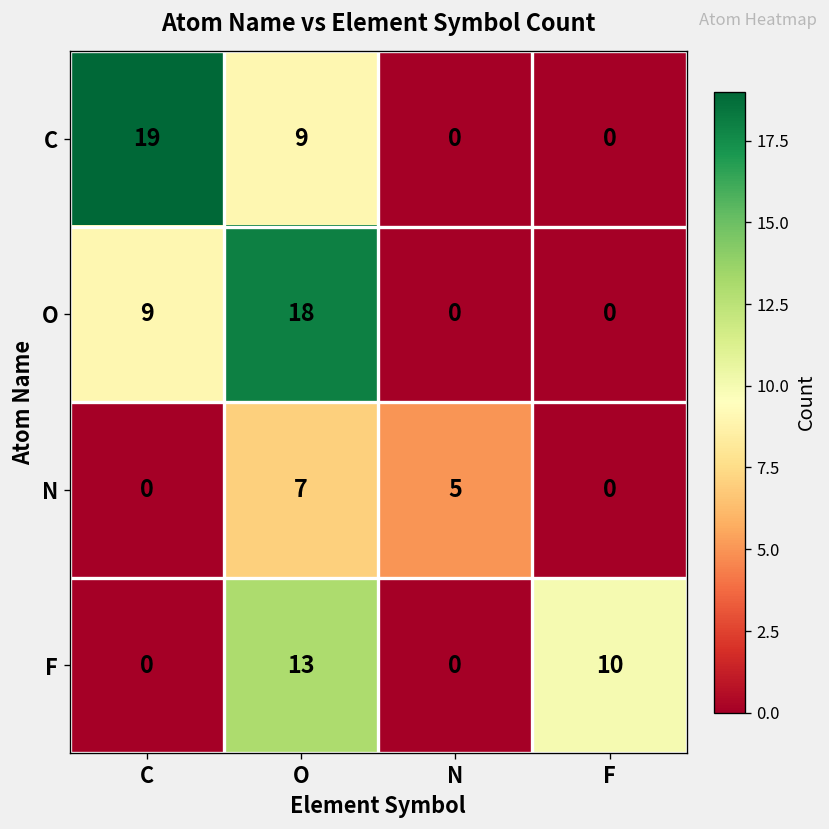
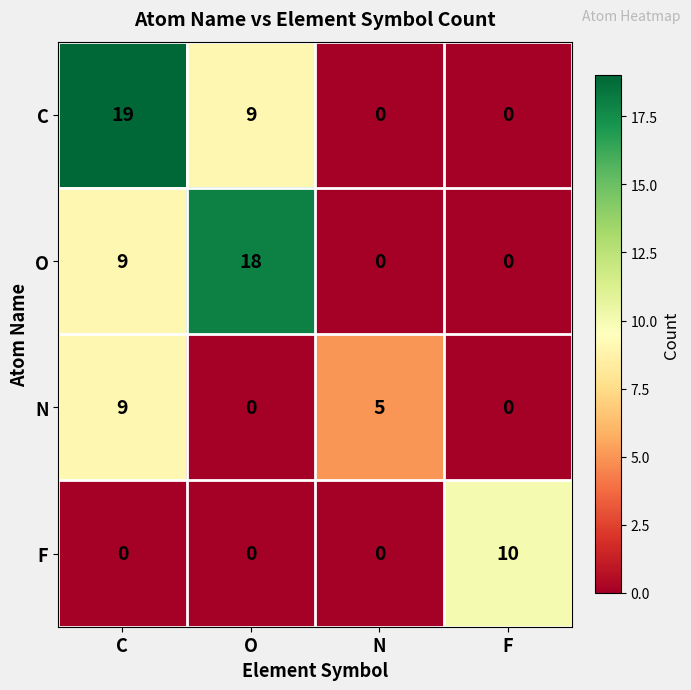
N, C: 0 -> 9
N, O: 7 -> 0
F, O: 13 -> 0
